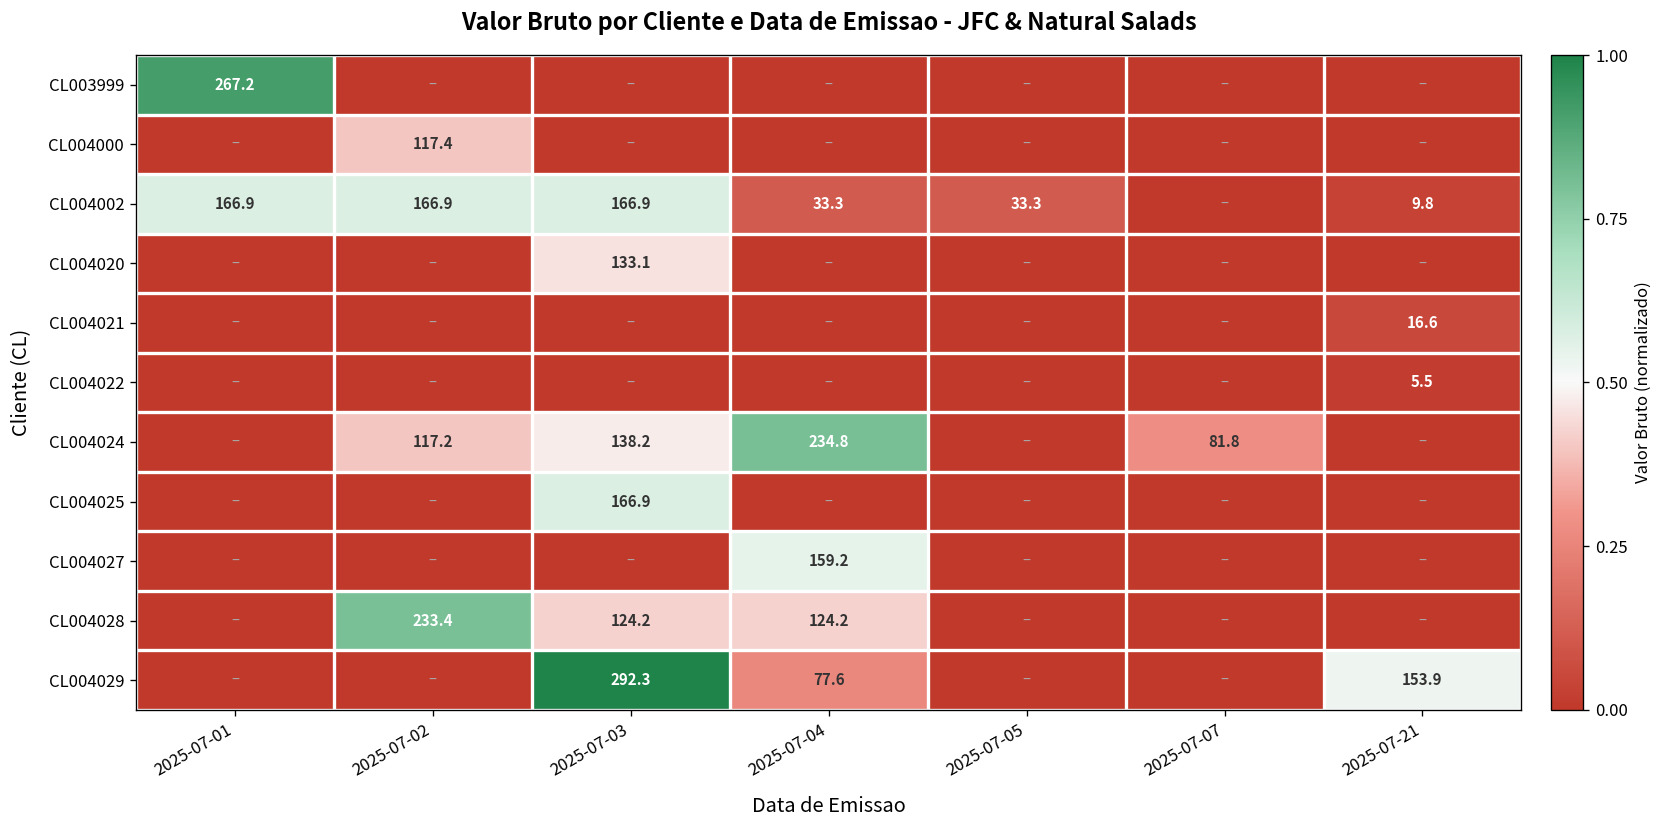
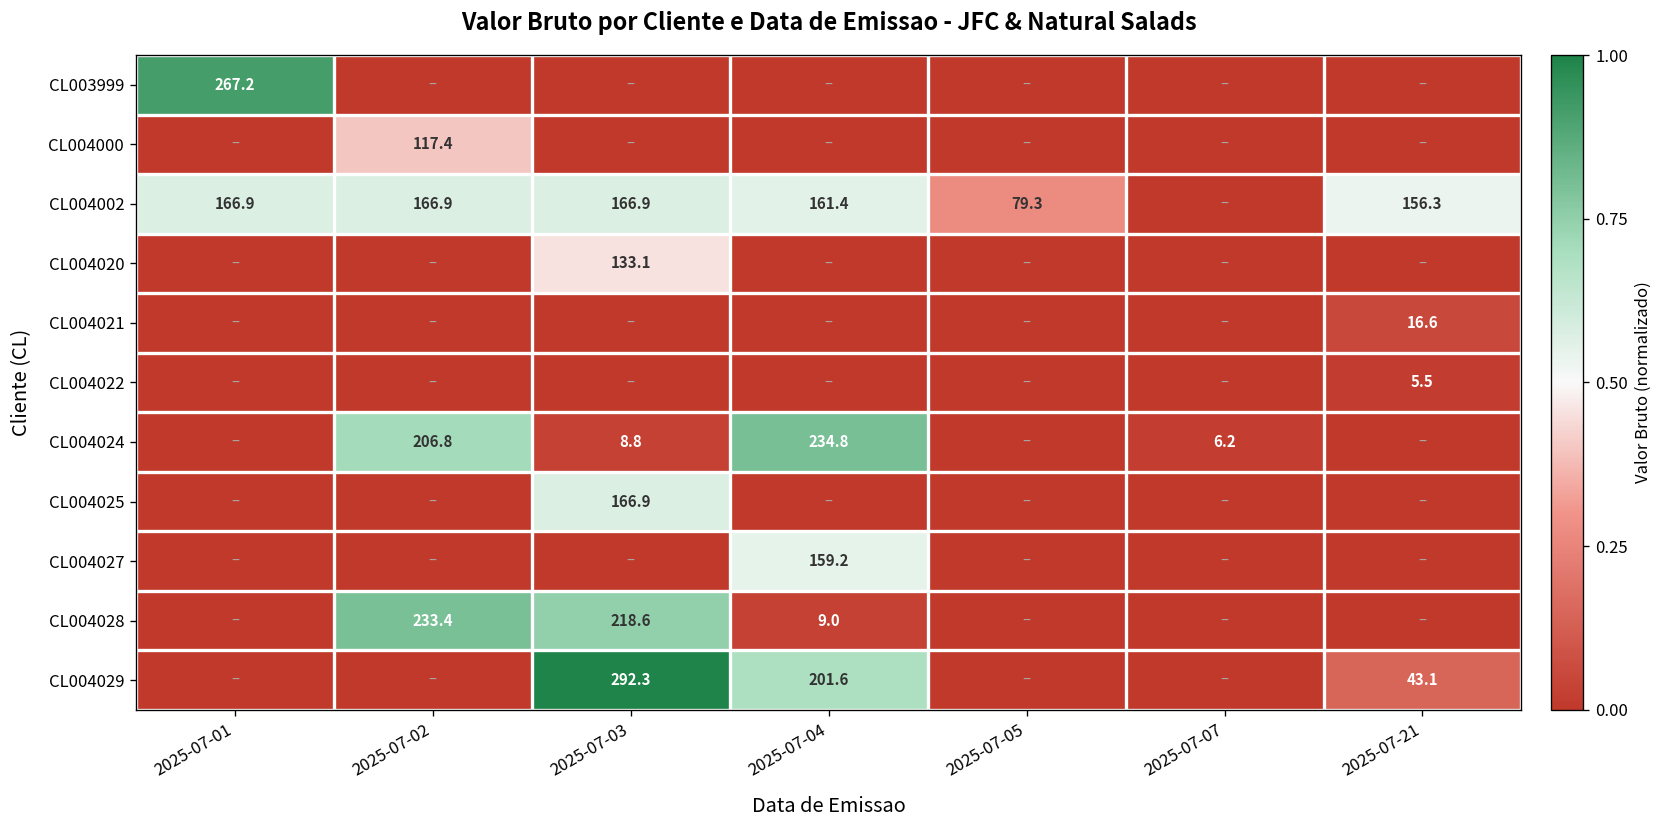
CL004002, 2025-07-04: 33.3 -> 161.4
CL004002, 2025-07-05: 33.3 -> 79.3
CL004002, 2025-07-21: 9.8 -> 156.3
CL004024, 2025-07-02: 117.2 -> 206.8
CL004024, 2025-07-03: 138.2 -> 8.8
CL004024, 2025-07-07: 81.8 -> 6.2
CL004028, 2025-07-03: 124.2 -> 218.6
CL004028, 2025-07-04: 124.2 -> 9.0
CL004029, 2025-07-04: 77.6 -> 201.6
CL004029, 2025-07-21: 153.9 -> 43.1
